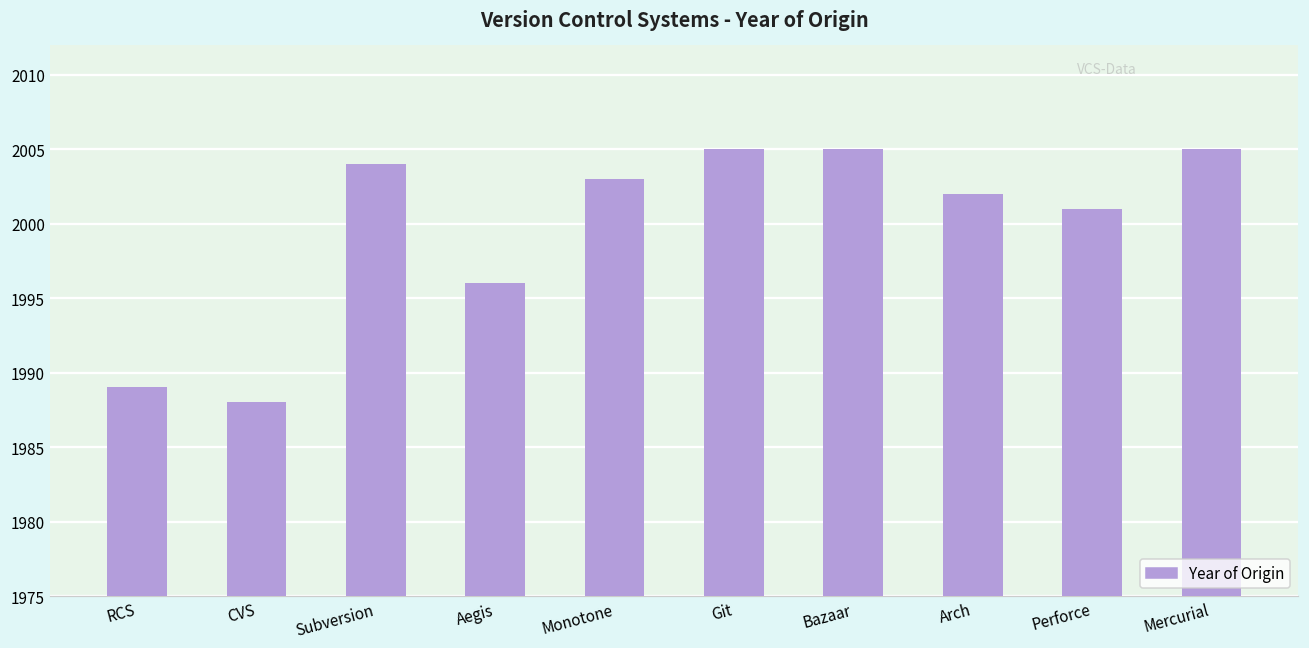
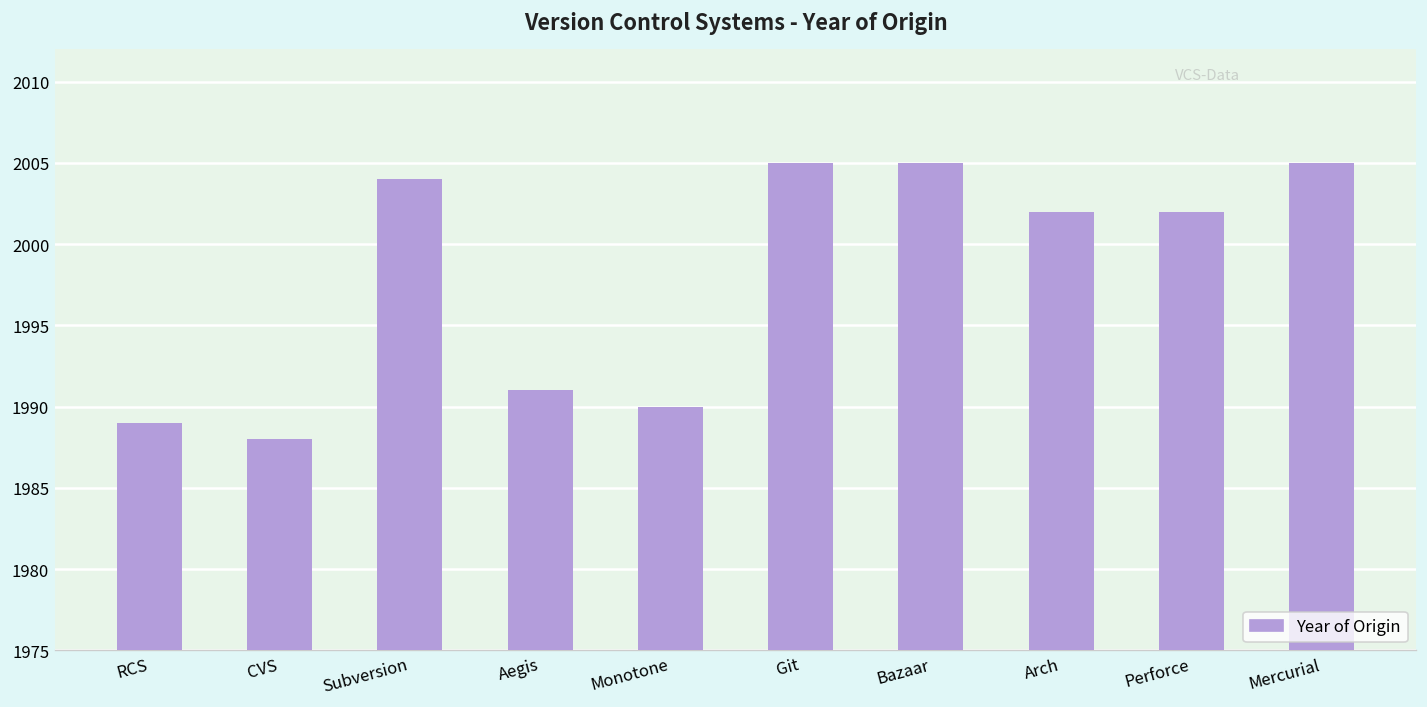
Aegis: 1996 -> 1991
Monotone: 2003 -> 1990
Perforce: 2001 -> 2002
